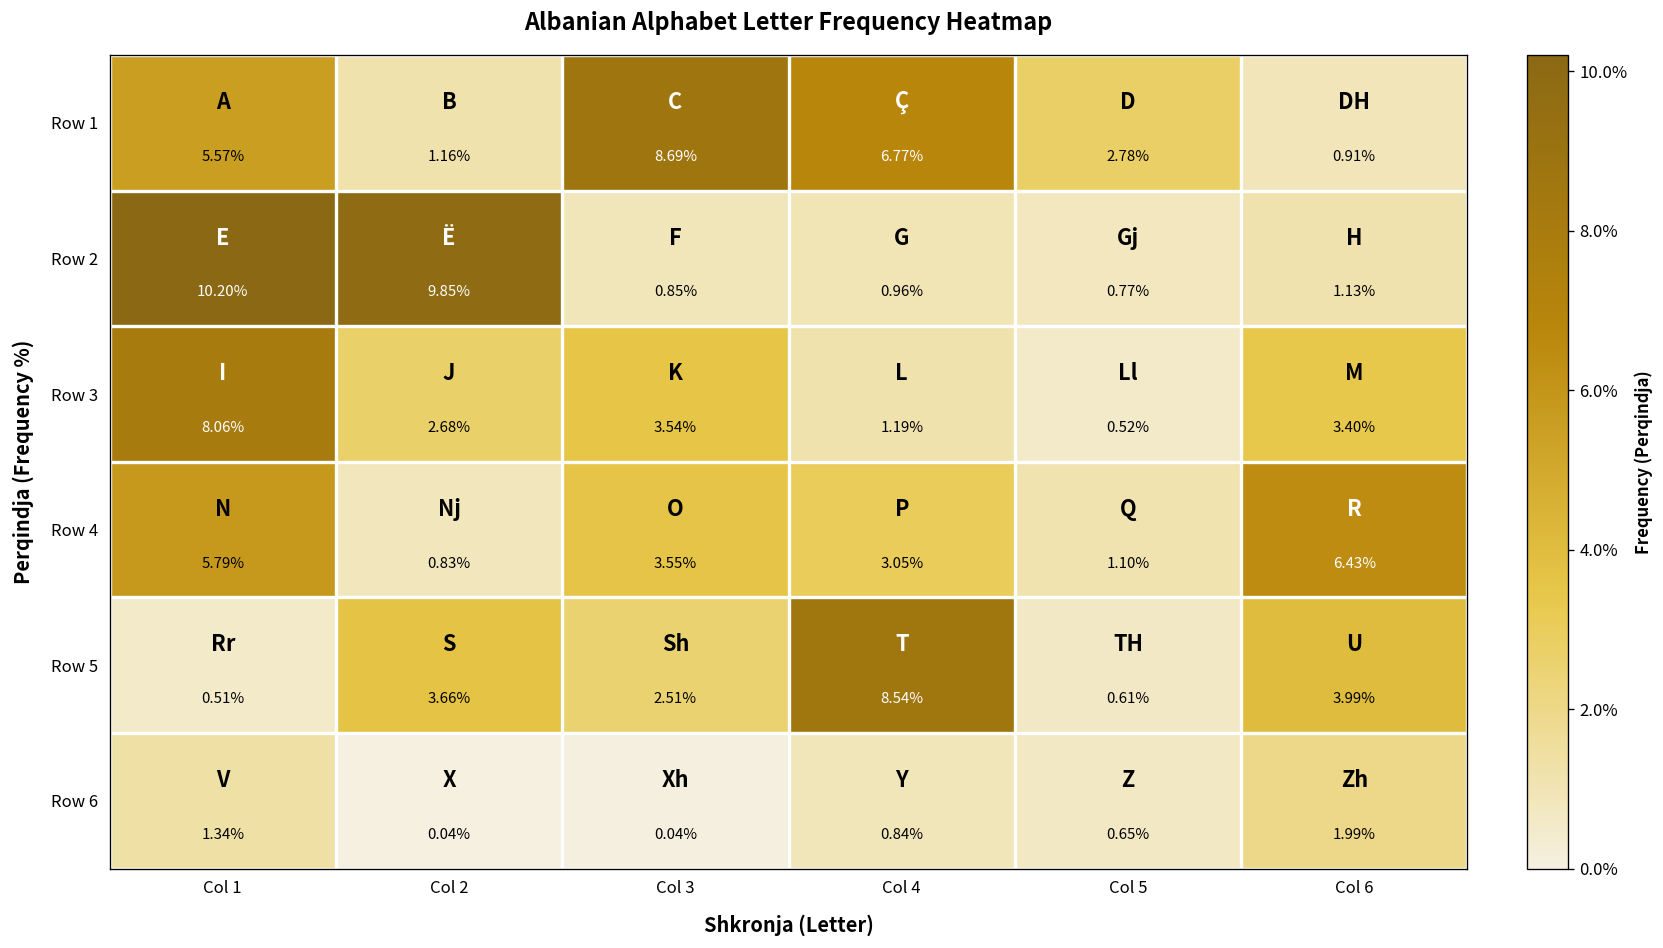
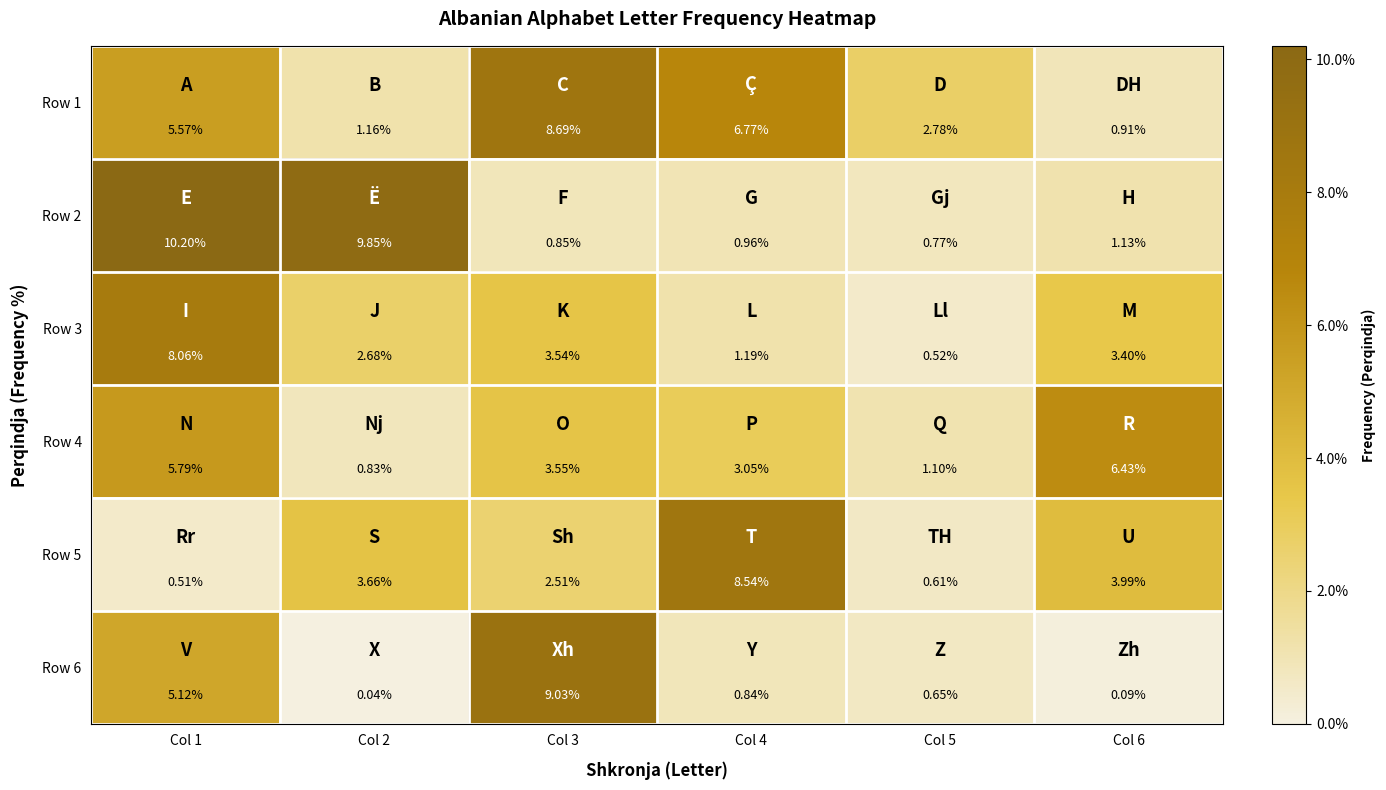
Row 6, Col 1: 1.34% -> 5.12%
Row 6, Col 3: 0.04% -> 9.03%
Row 6, Col 6: 1.99% -> 0.09%
